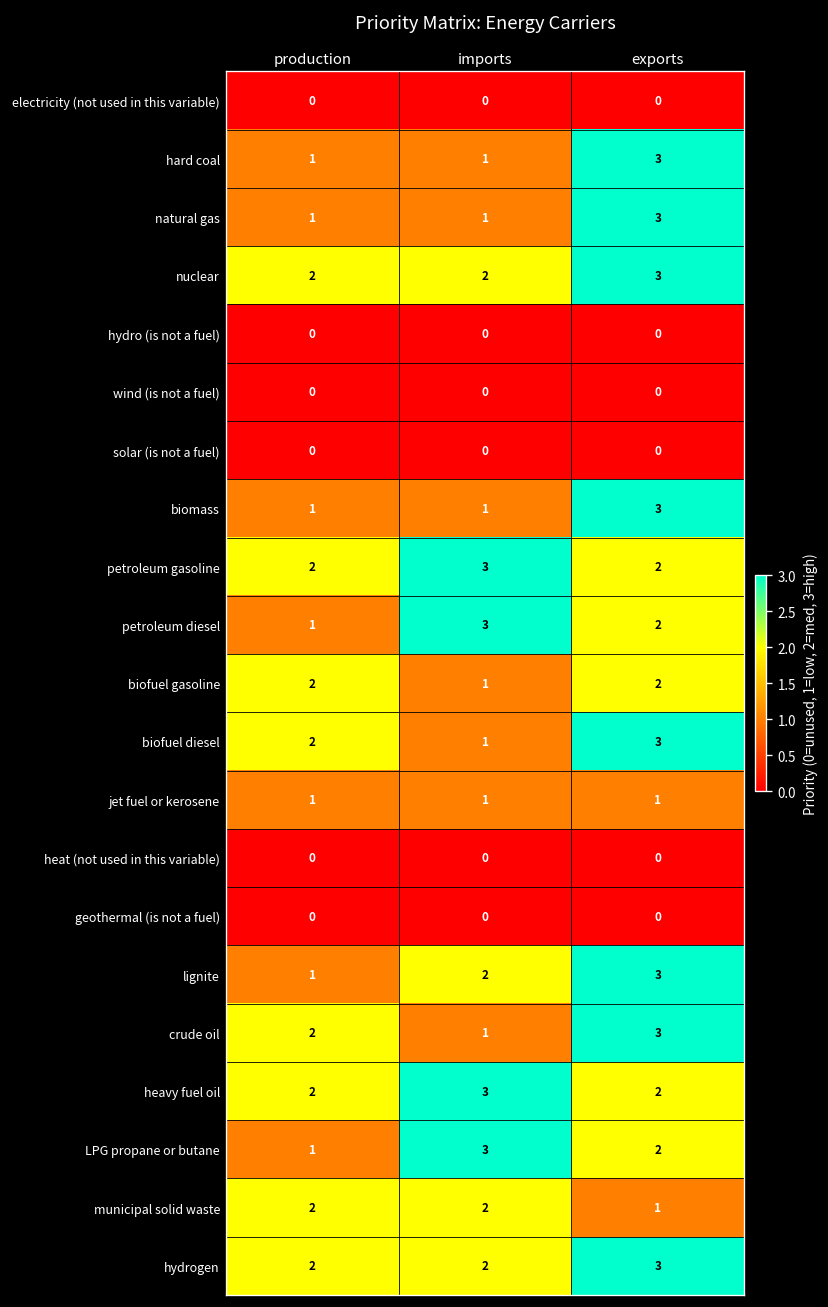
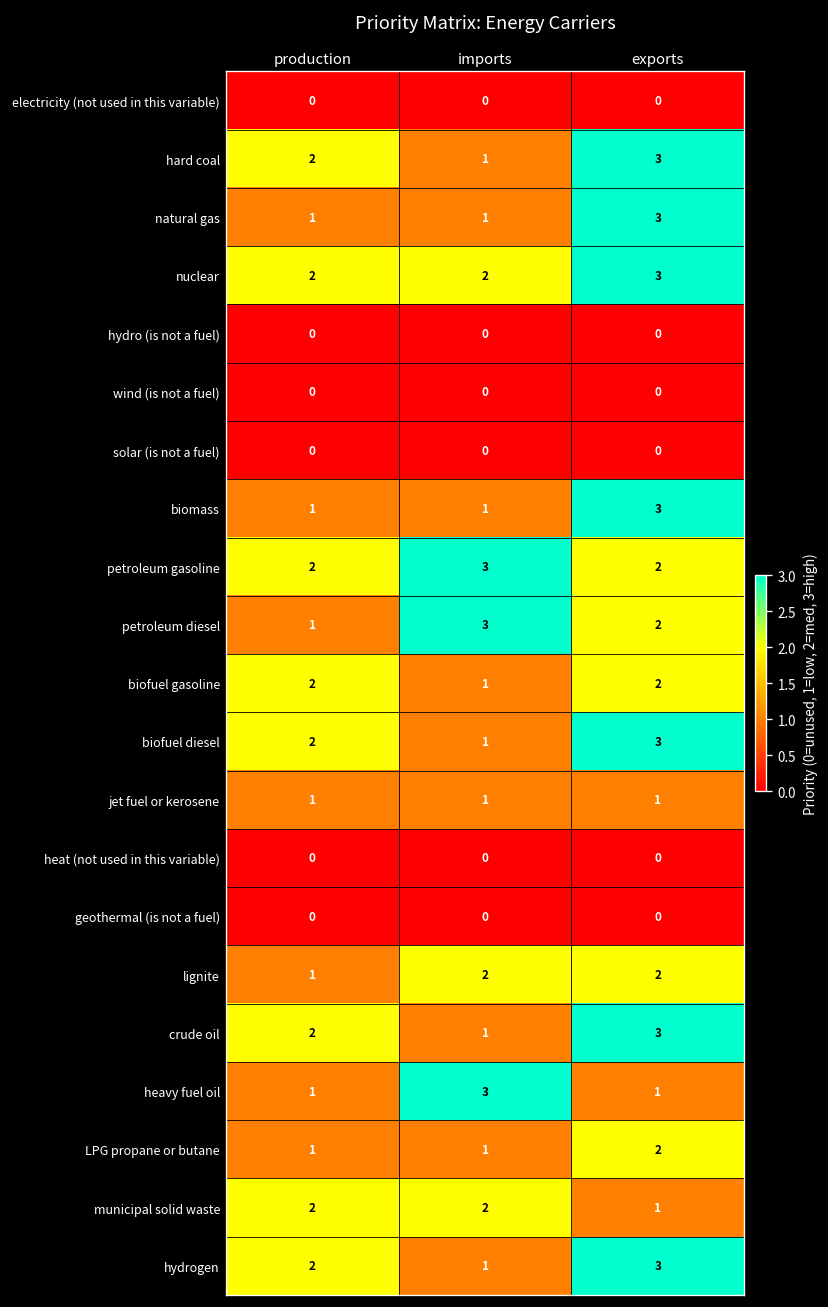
hard coal, production: 1 -> 2
lignite, exports: 3 -> 2
heavy fuel oil, production: 2 -> 1
heavy fuel oil, exports: 2 -> 1
LPG propane or butane, imports: 3 -> 1
hydrogen, imports: 2 -> 1
